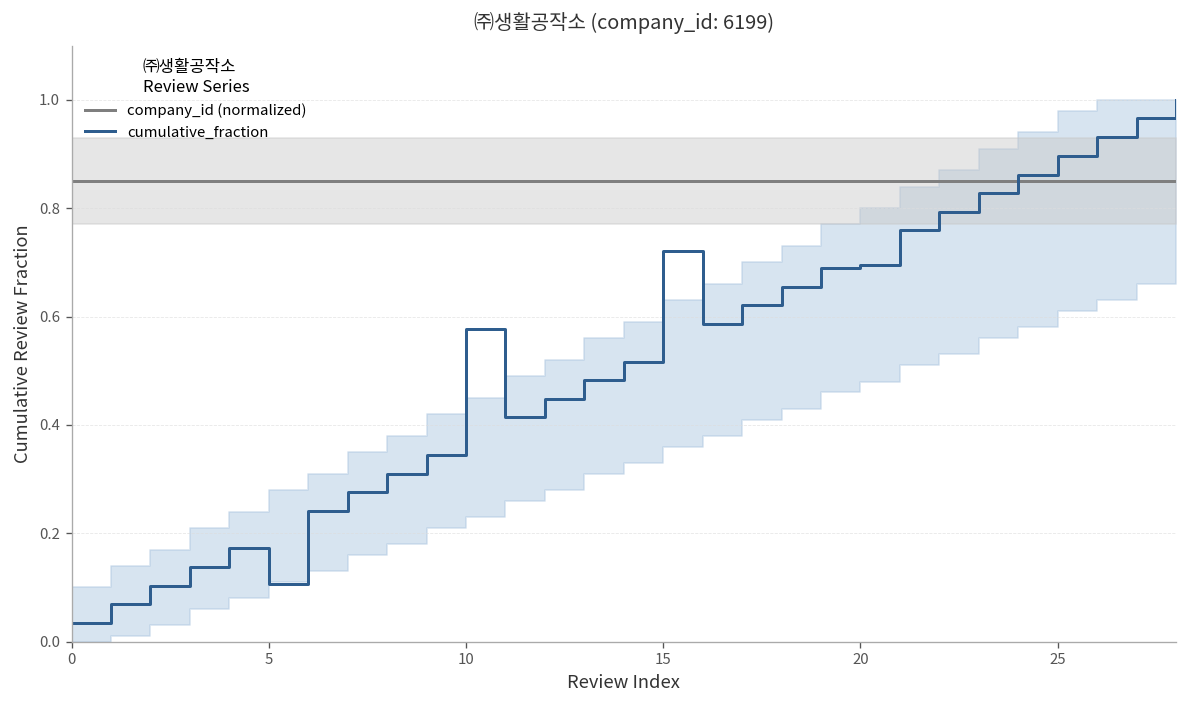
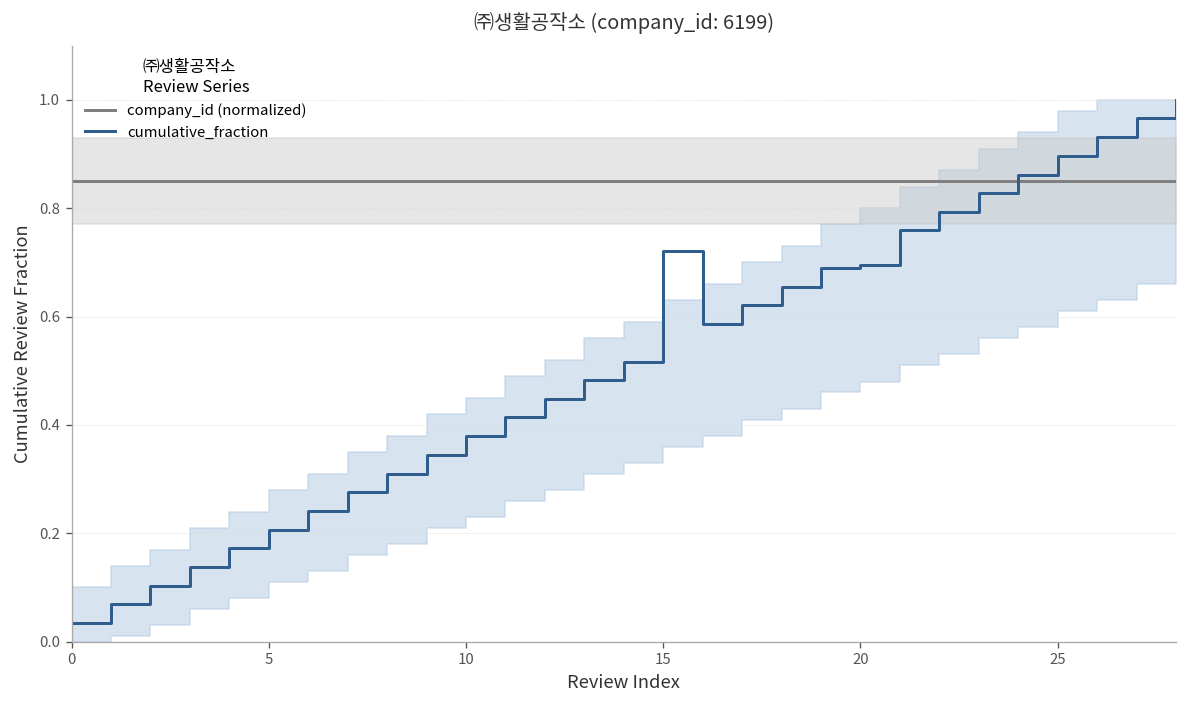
cumulative_fraction, 5: 0.11 -> 0.21
cumulative_fraction, 10: 0.58 -> 0.38
